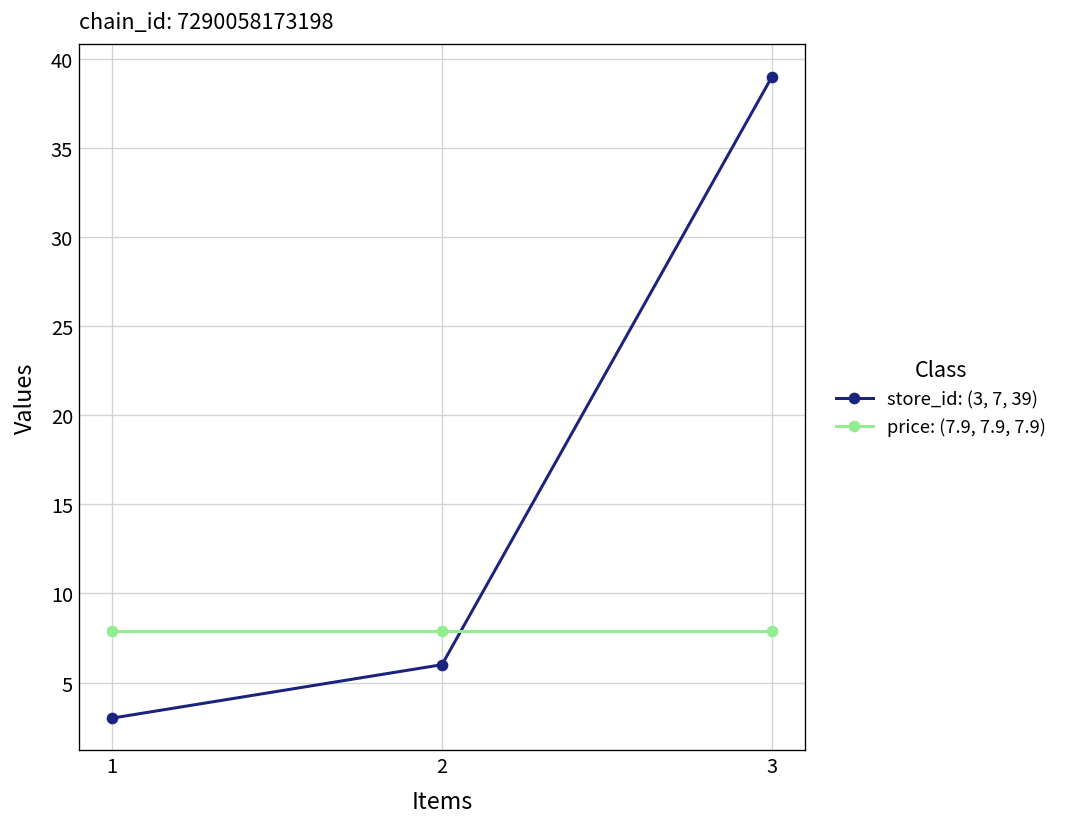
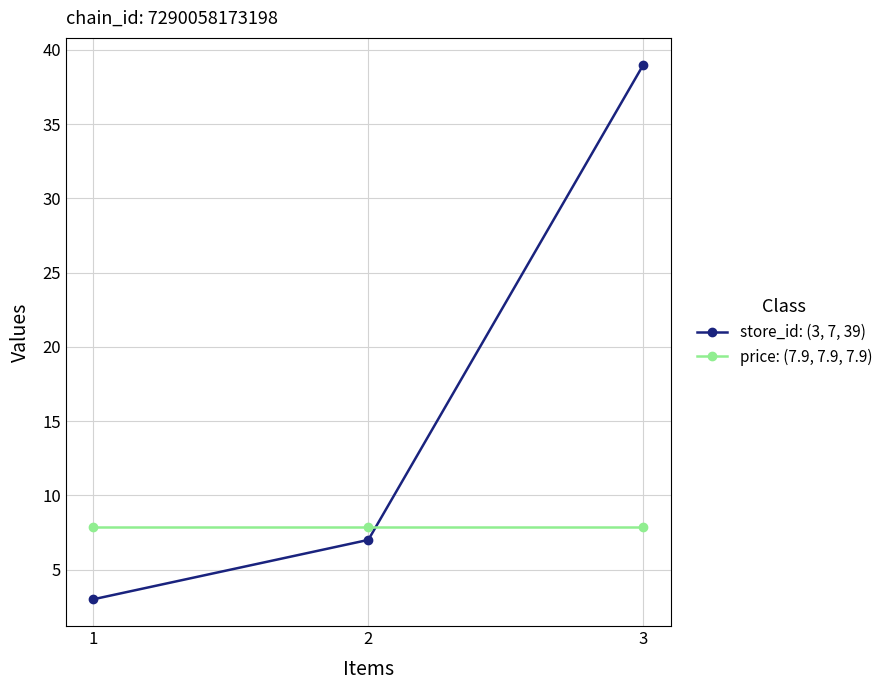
store_id: (3, 7, 39), 2: 6 -> 7
